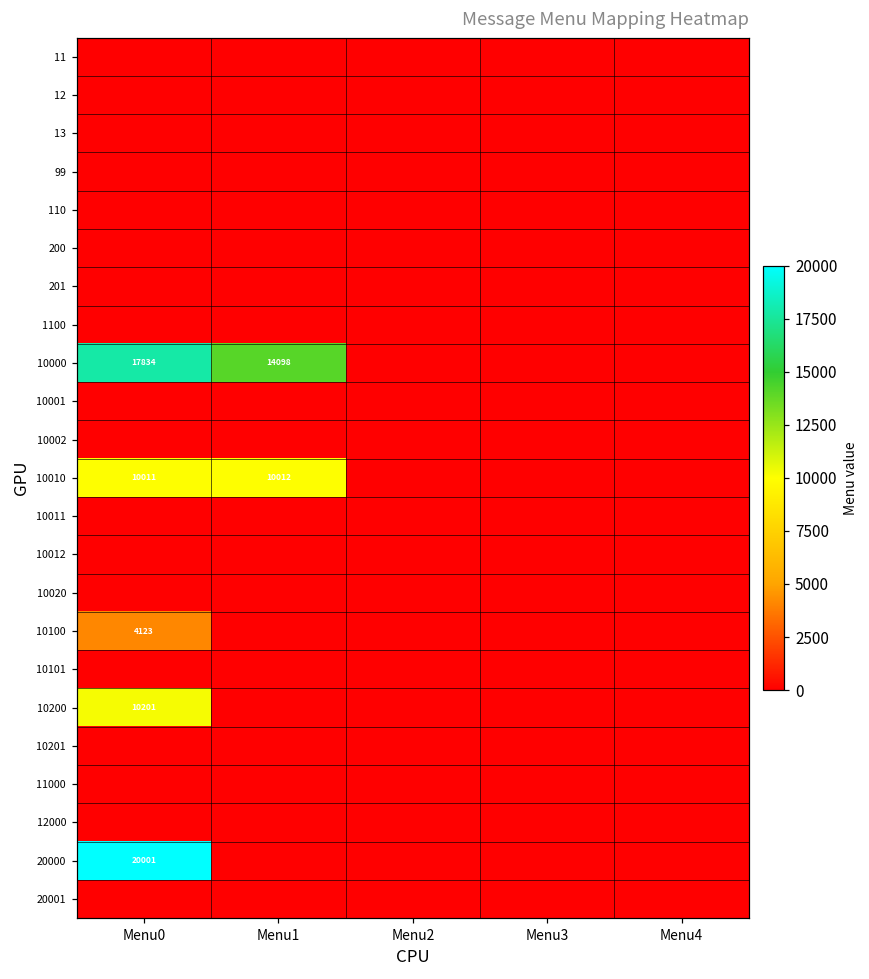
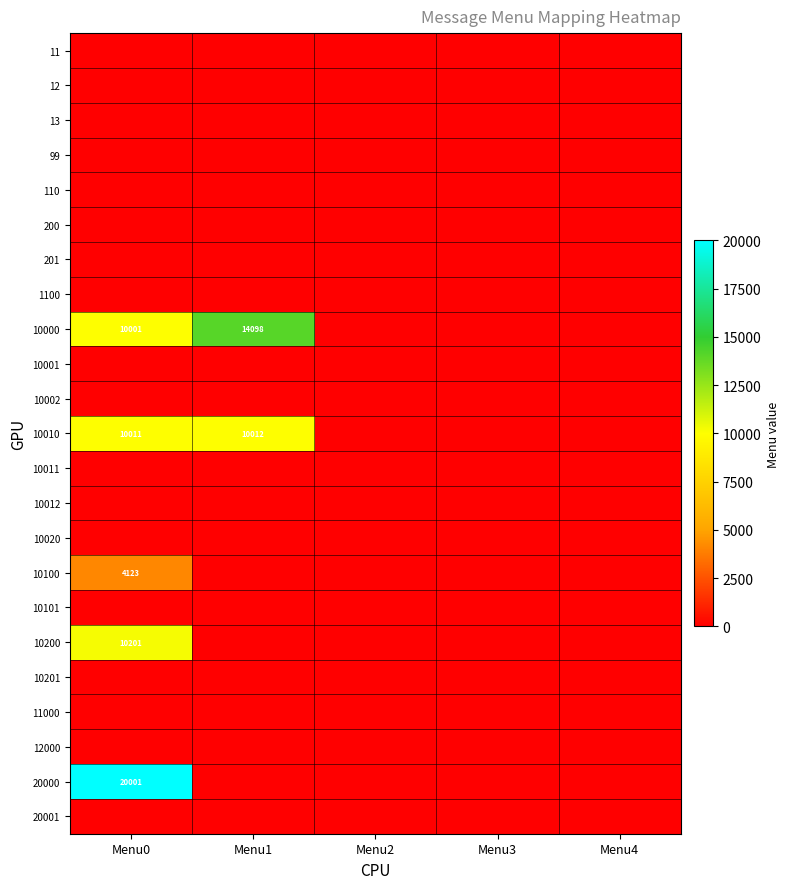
10000, Menu0: 17834 -> 10001
